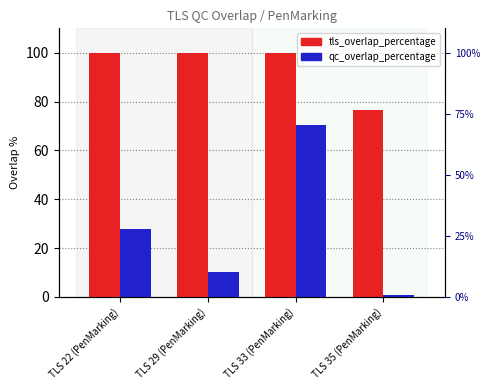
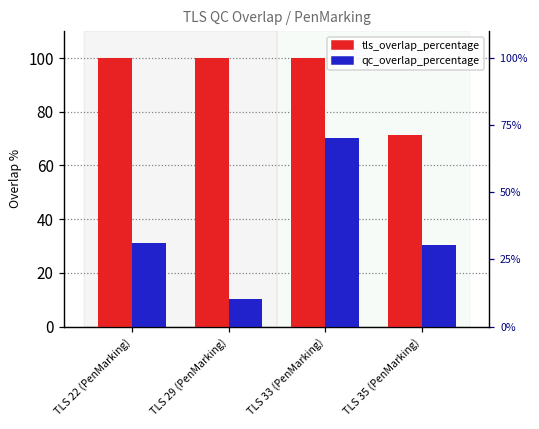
qc_overlap_percentage, TLS 22 (PenMarking): 28 -> 31
tls_overlap_percentage, TLS 35 (PenMarking): 76 -> 71
qc_overlap_percentage, TLS 35 (PenMarking): 1 -> 31
